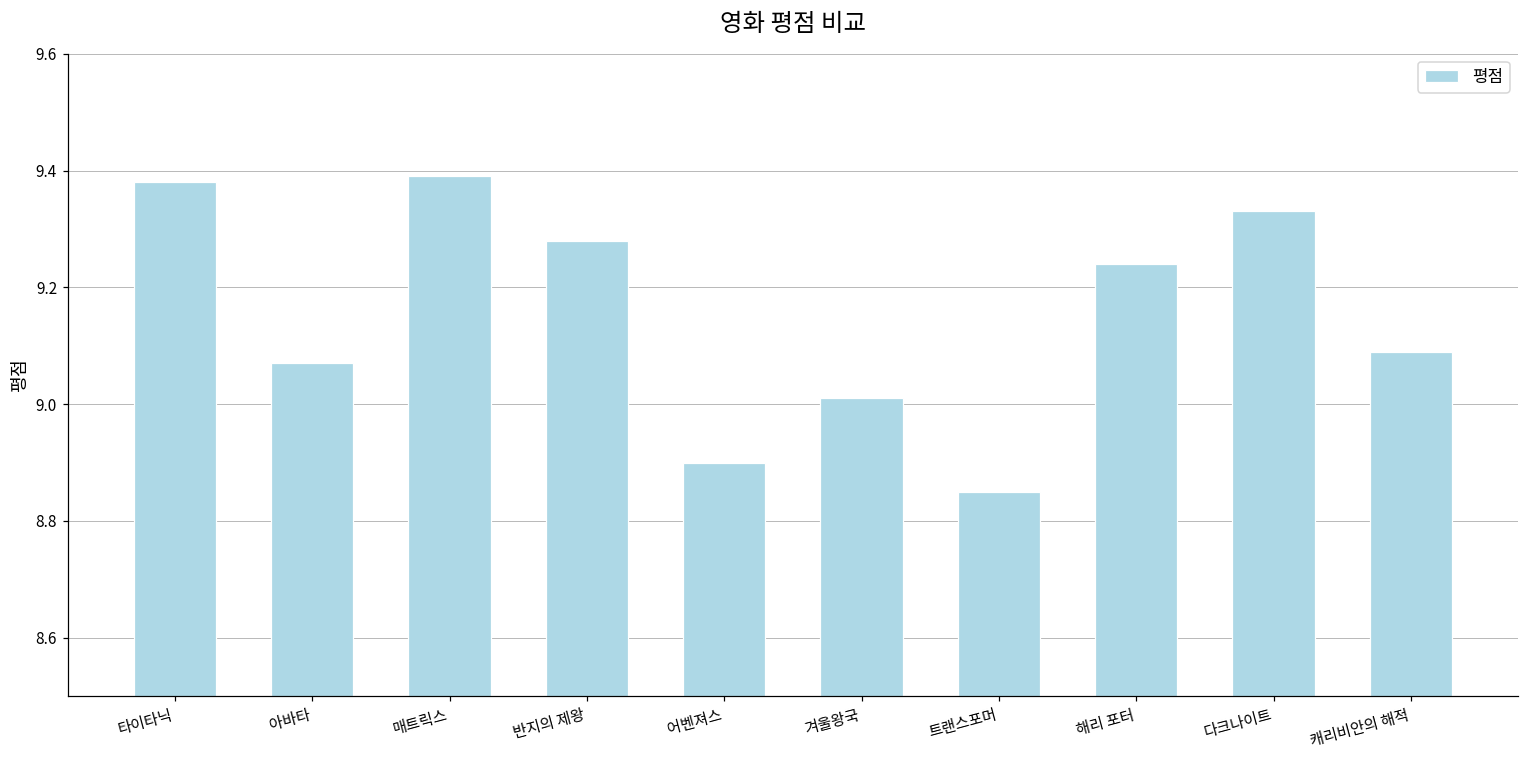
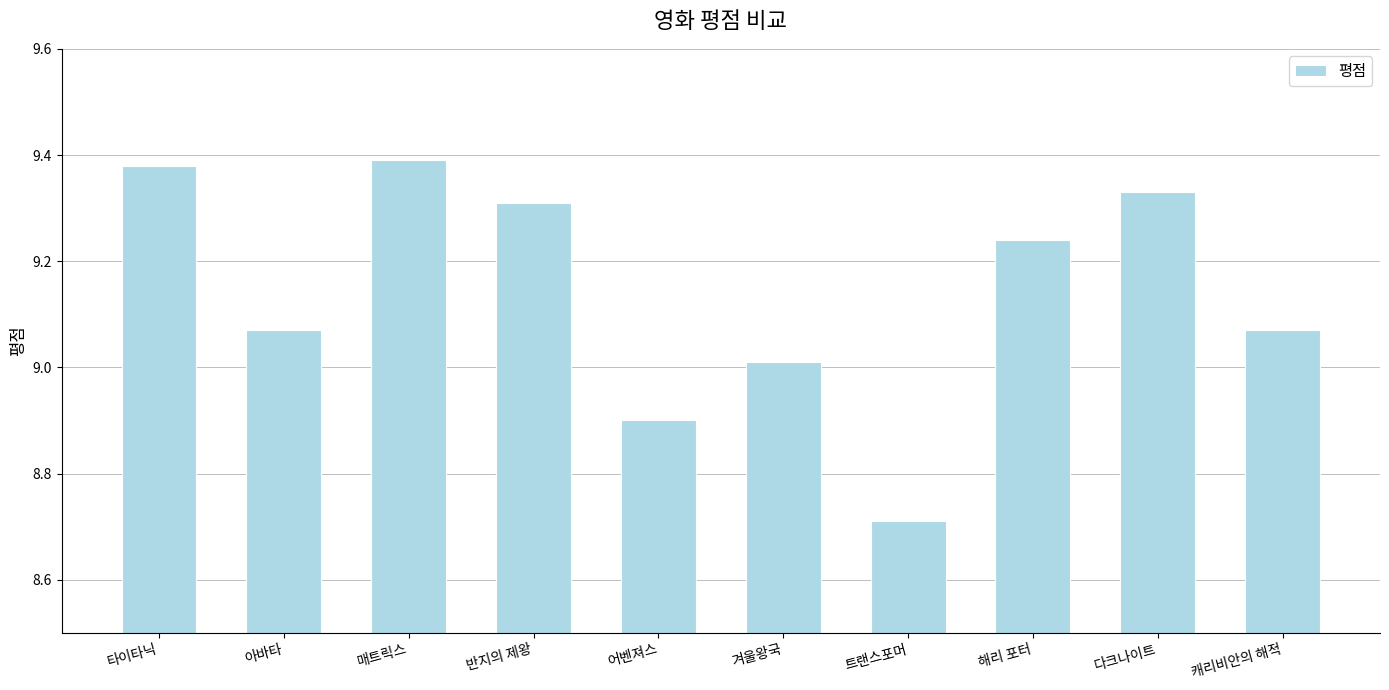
반지의 제왕: 9.28 -> 9.31
트랜스포머: 8.85 -> 8.71
캐리비안의 해적: 9.09 -> 9.07
